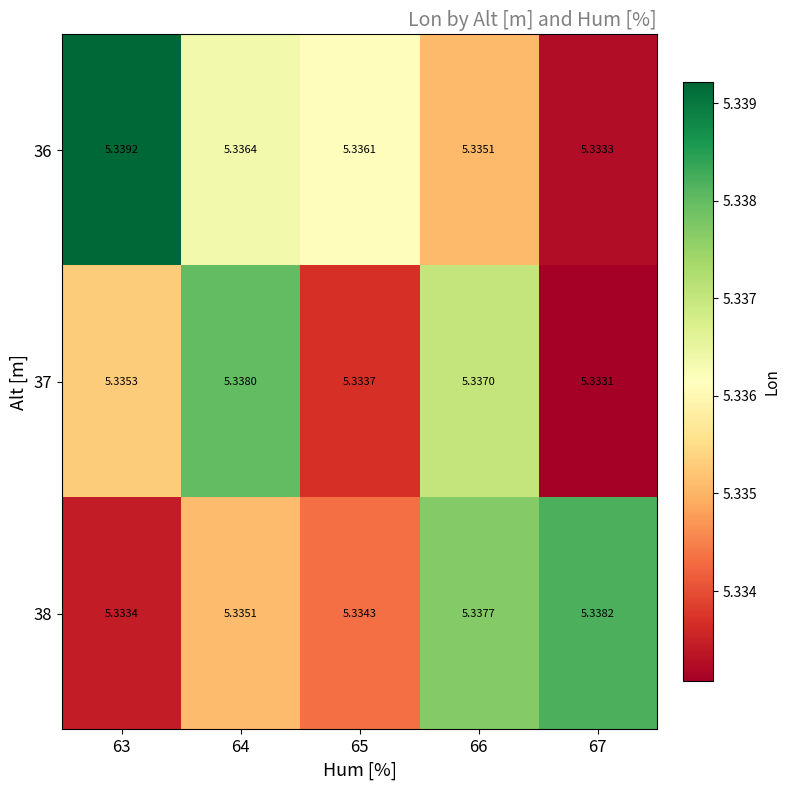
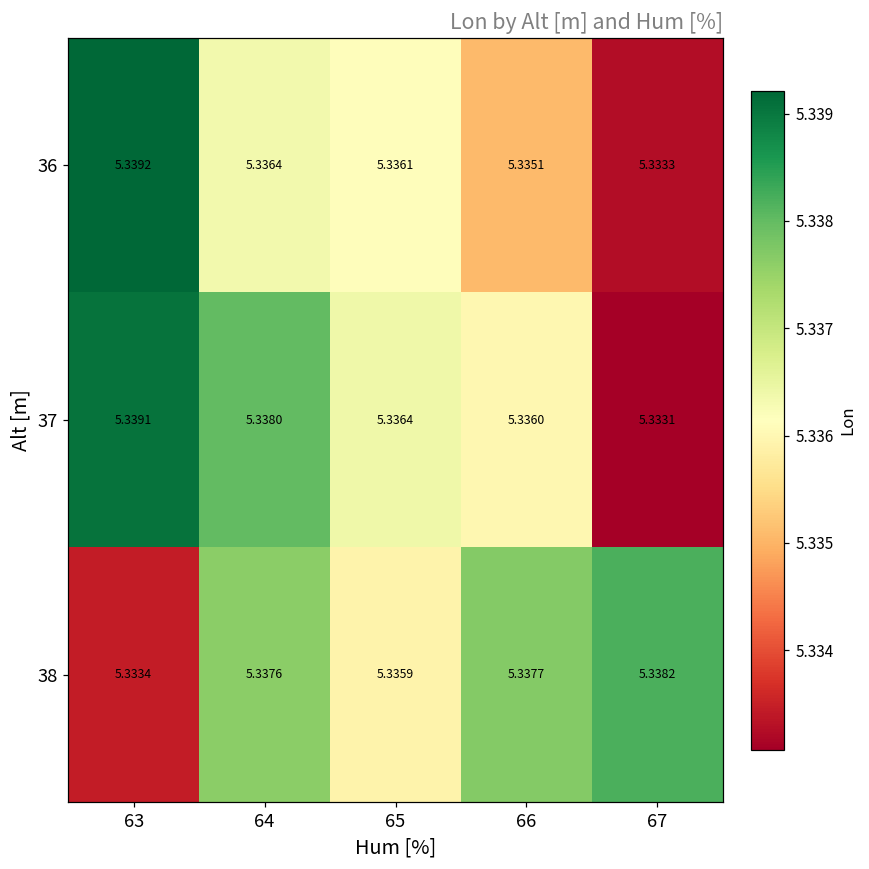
37, 63: 5.3353 -> 5.3391
37, 65: 5.3337 -> 5.3364
37, 66: 5.3370 -> 5.3360
38, 64: 5.3351 -> 5.3376
38, 65: 5.3343 -> 5.3359
